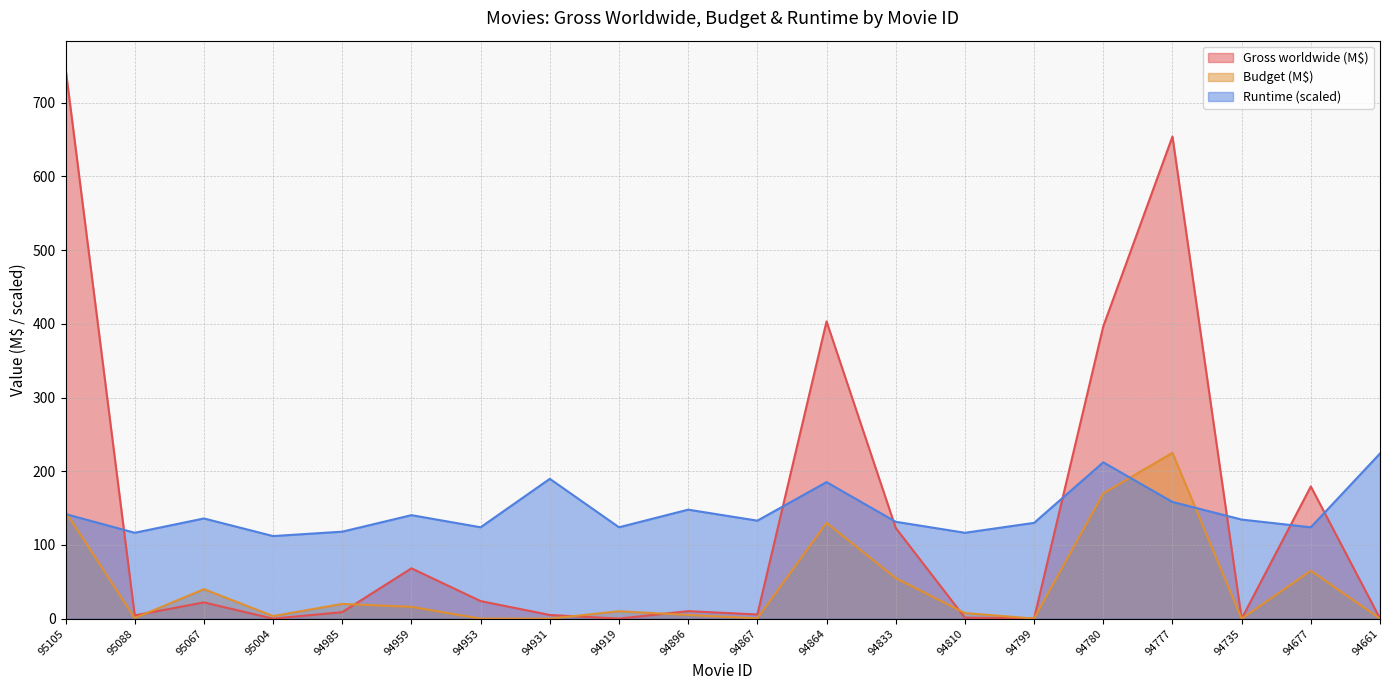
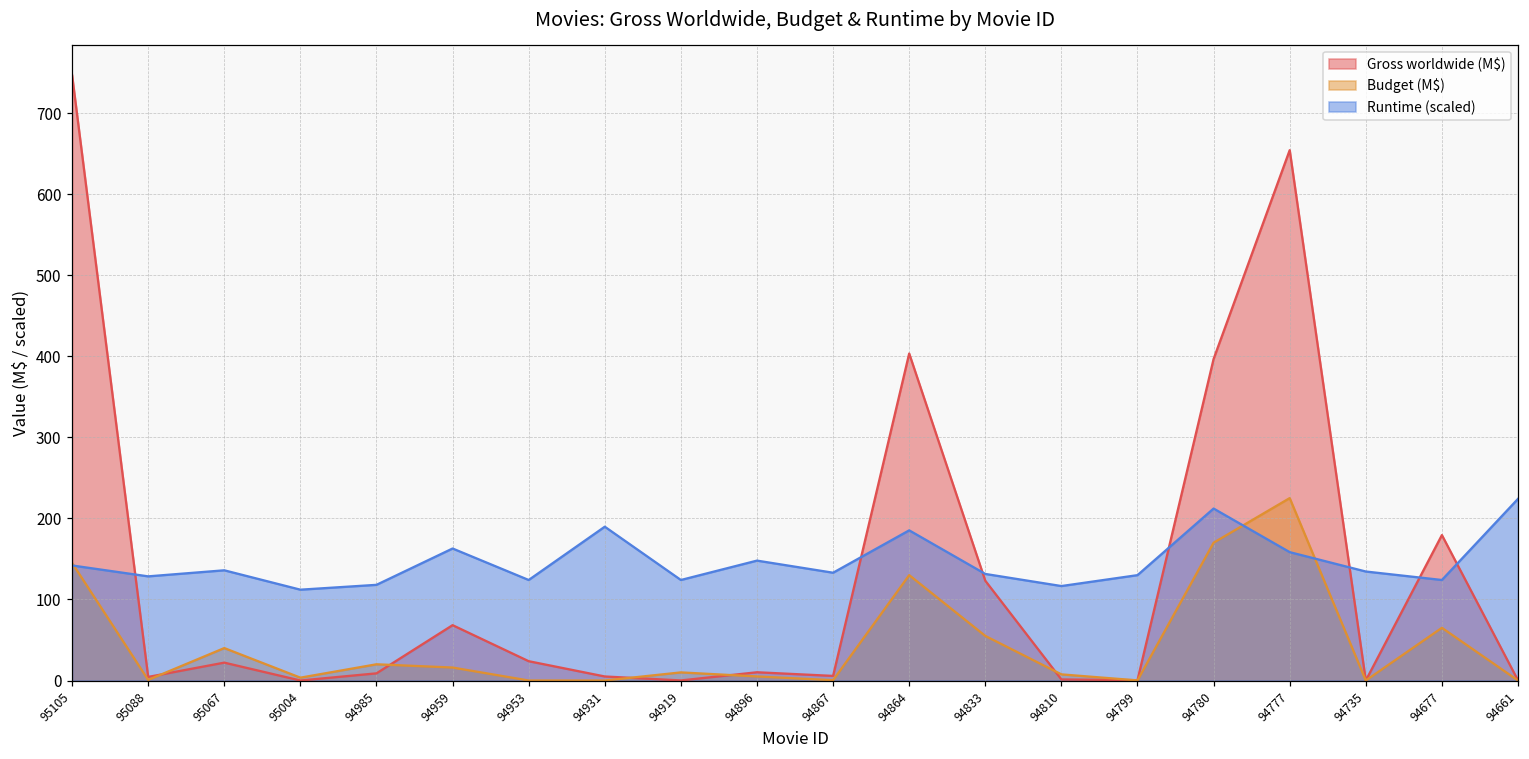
Runtime (scaled), 95088: 120 -> 130
Runtime (scaled), 94959: 140 -> 160
